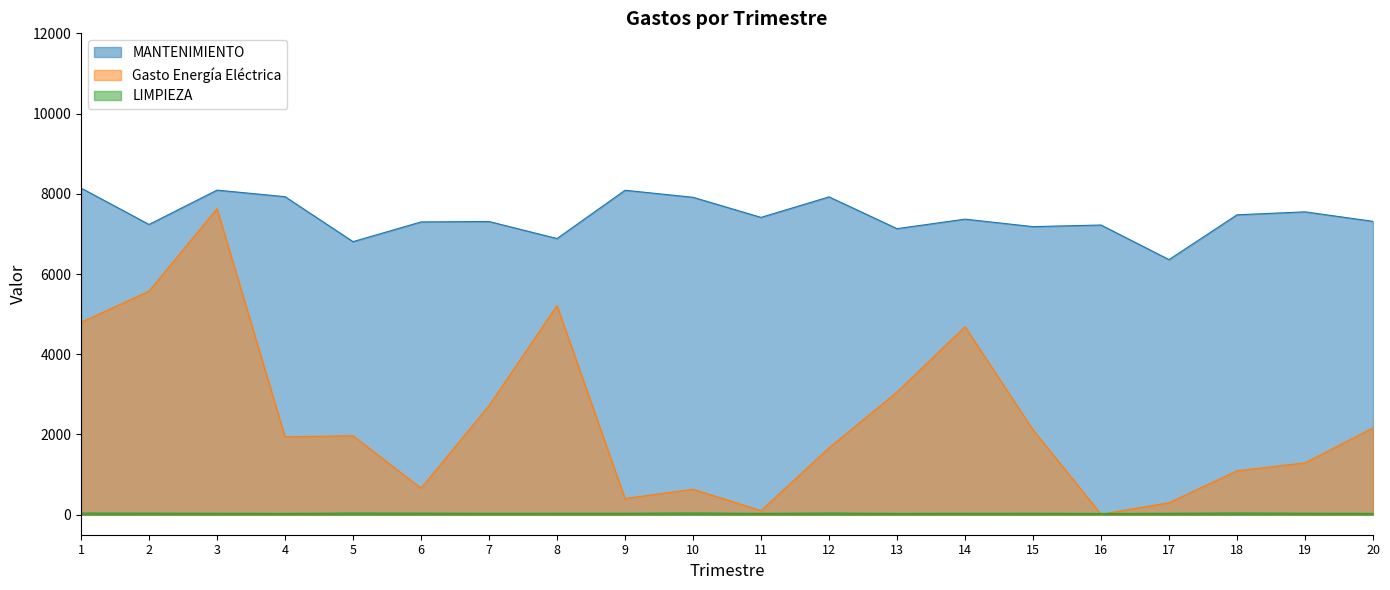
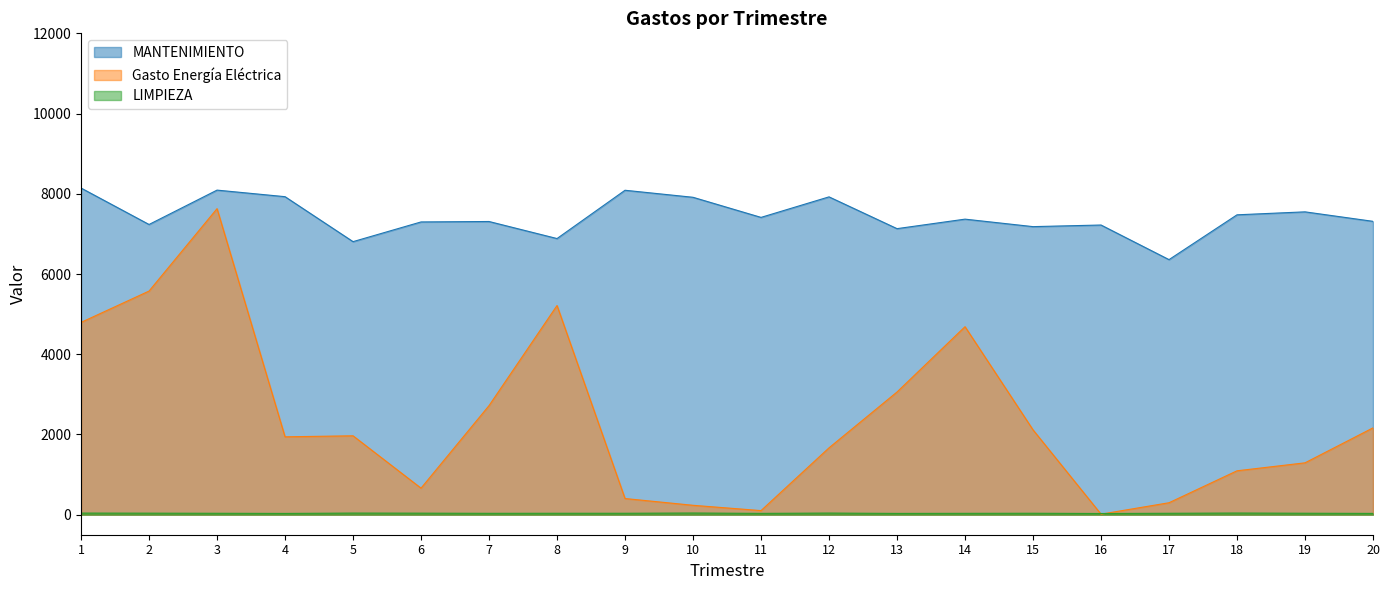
Gasto Energía Eléctrica, 10: 600 -> 200
